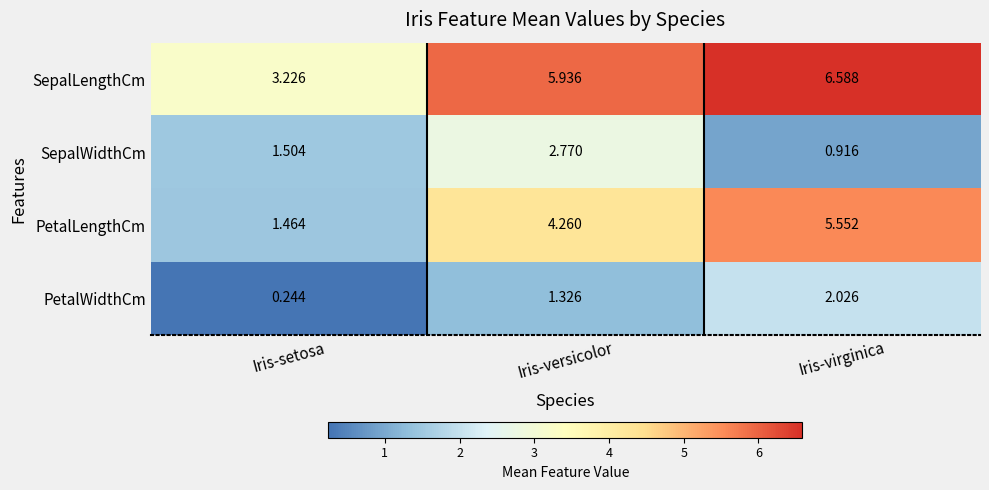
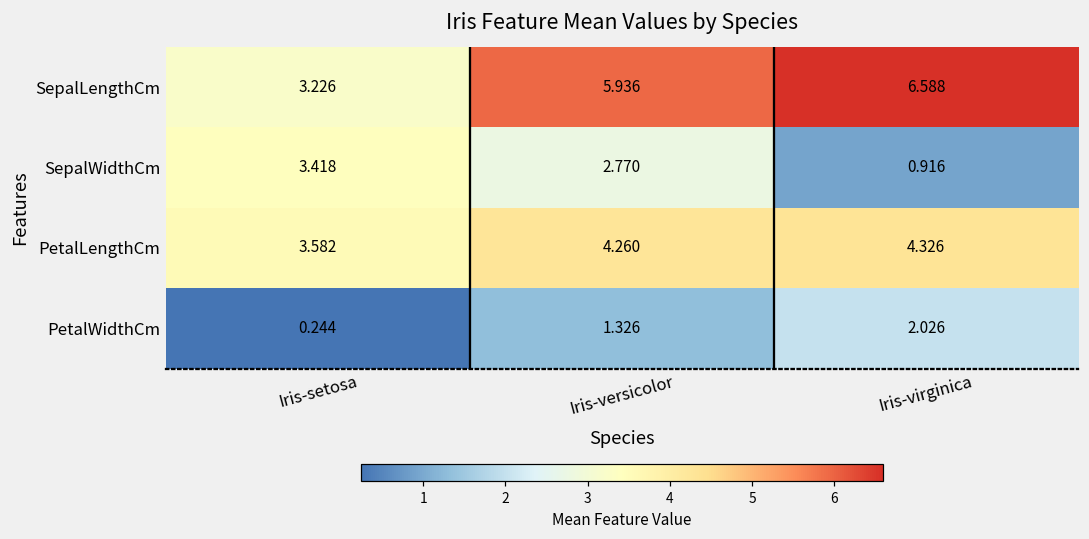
SepalWidthCm, Iris-setosa: 1.504 -> 3.418
PetalLengthCm, Iris-setosa: 1.464 -> 3.582
PetalLengthCm, Iris-virginica: 5.552 -> 4.326
